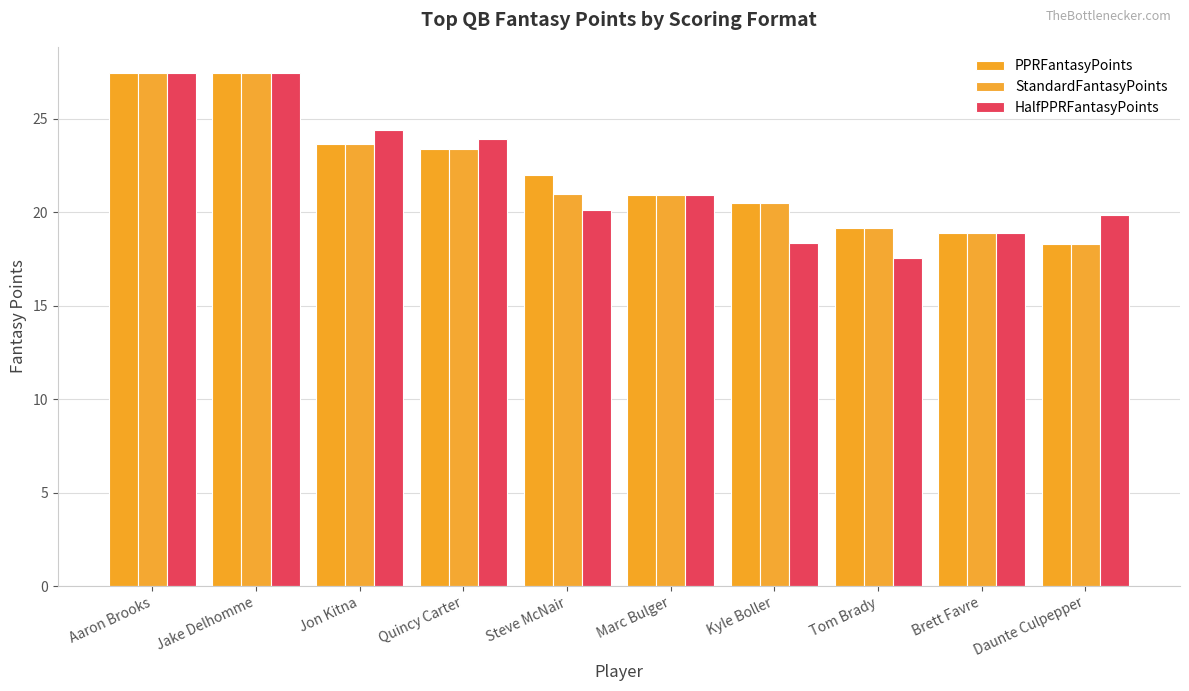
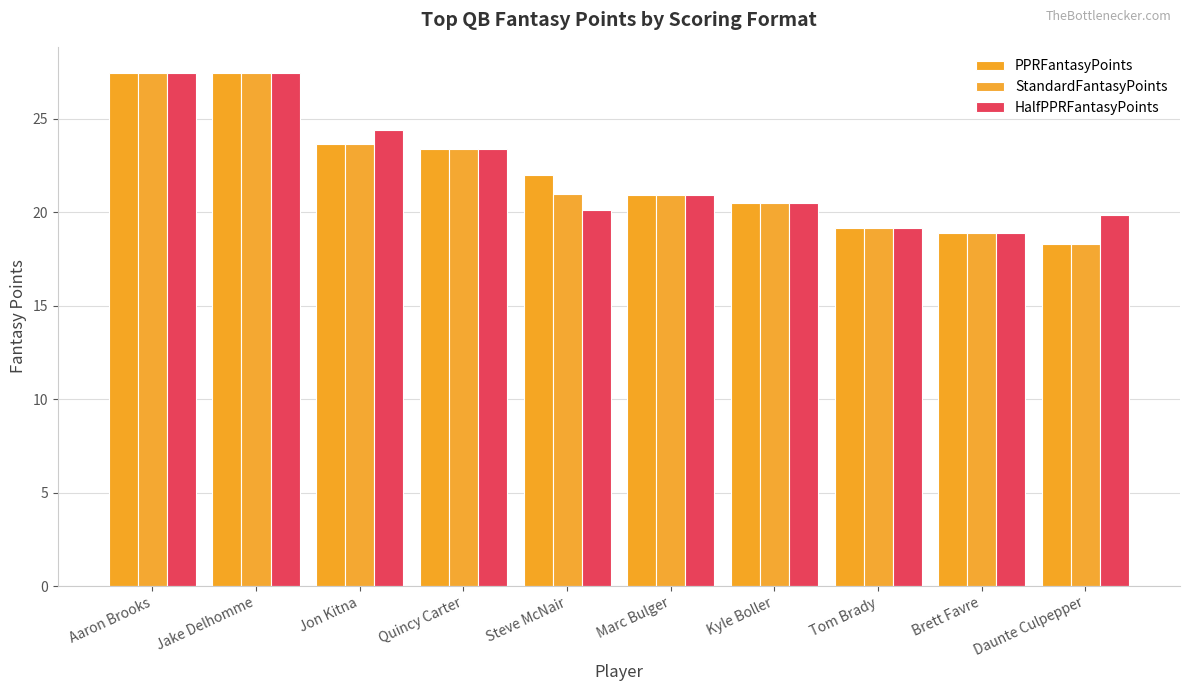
HalfPPRFantasyPoints, Quincy Carter: 23.9 -> 23.4
HalfPPRFantasyPoints, Kyle Boller: 18.4 -> 20.5
HalfPPRFantasyPoints, Tom Brady: 17.5 -> 19.2
